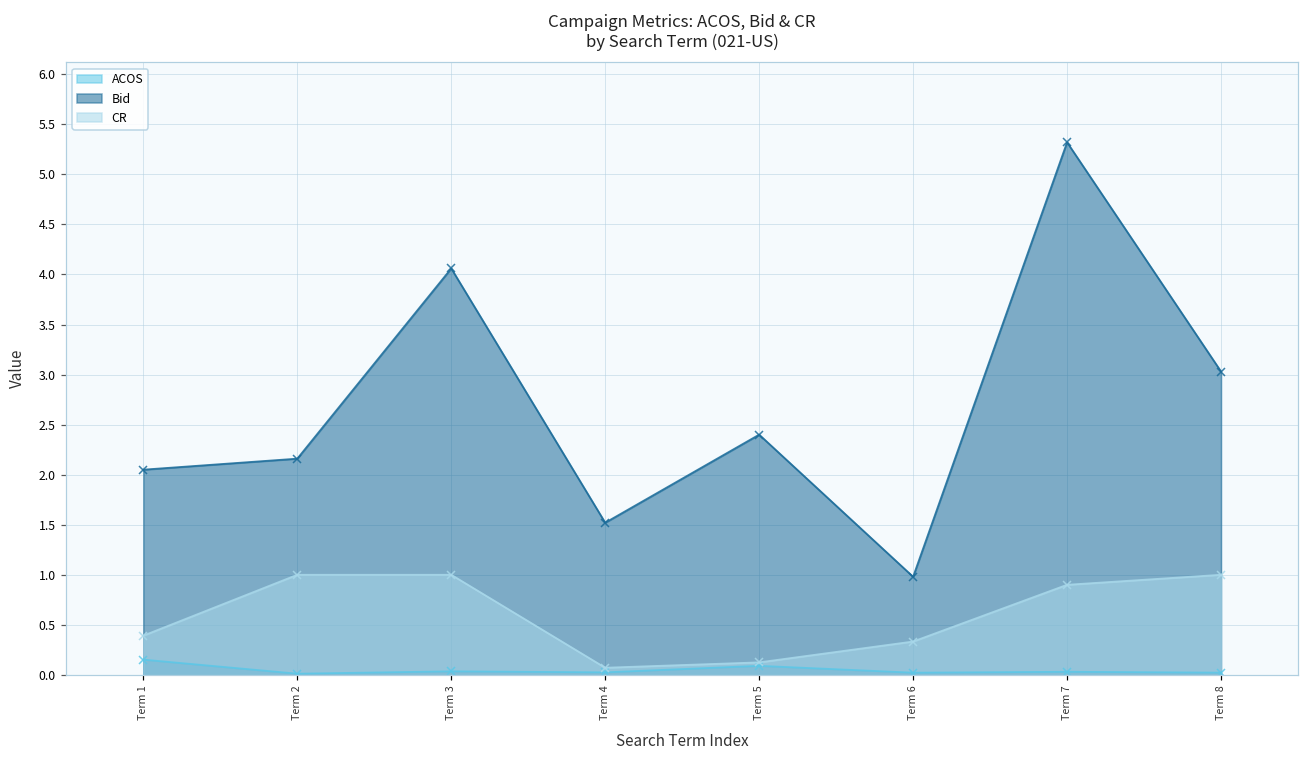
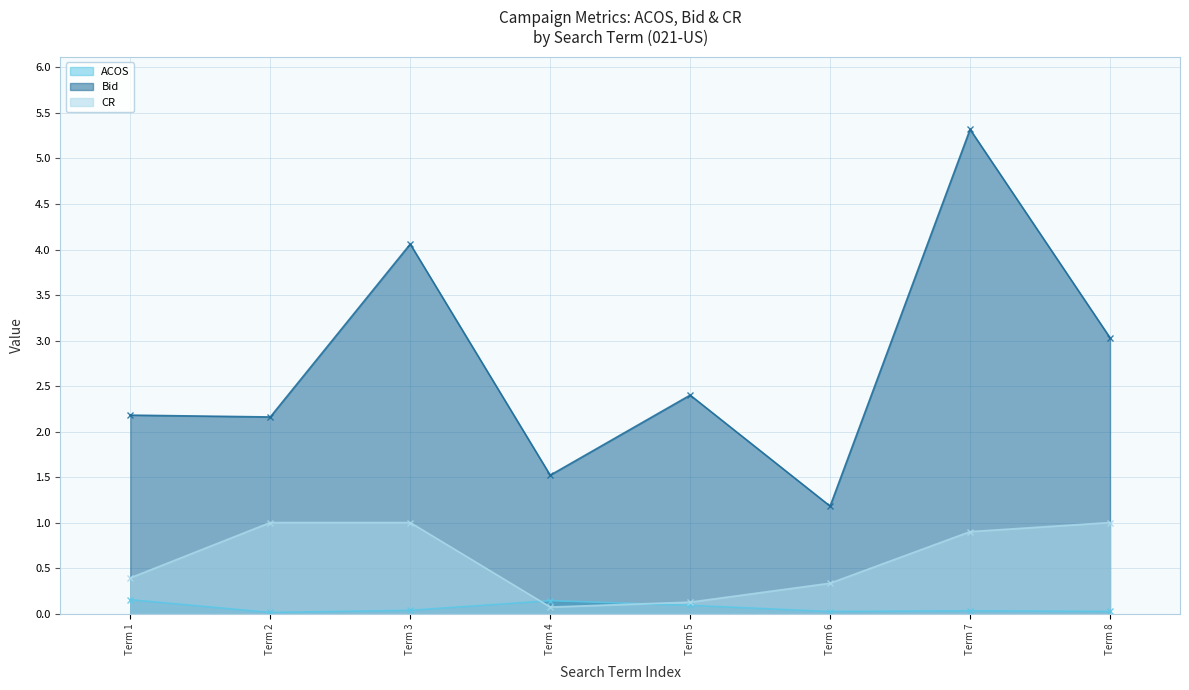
Bid, Term 1: 2.1 -> 2.2
ACOS, Term 4: 0.0 -> 0.1
Bid, Term 6: 1.0 -> 1.2
